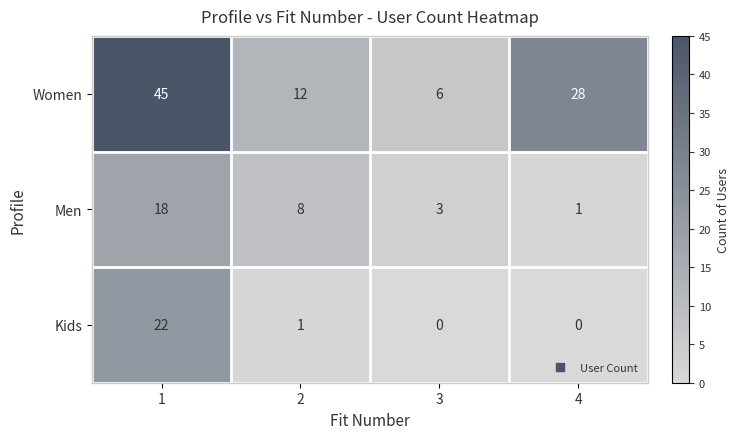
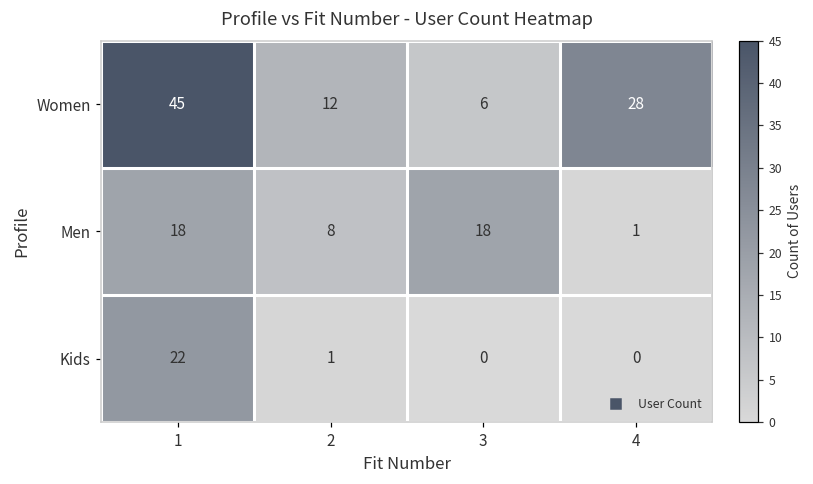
Men, 3: 3 -> 18
